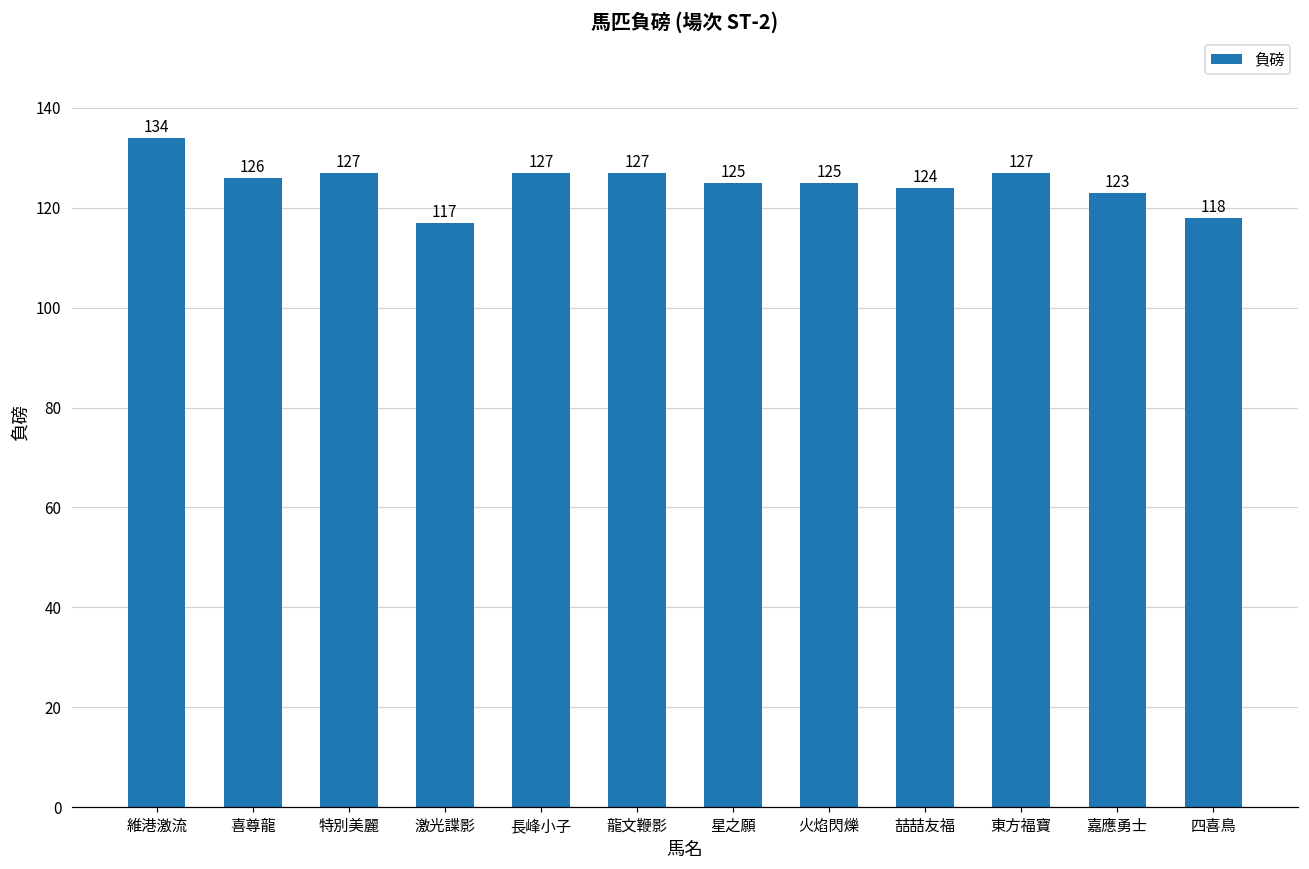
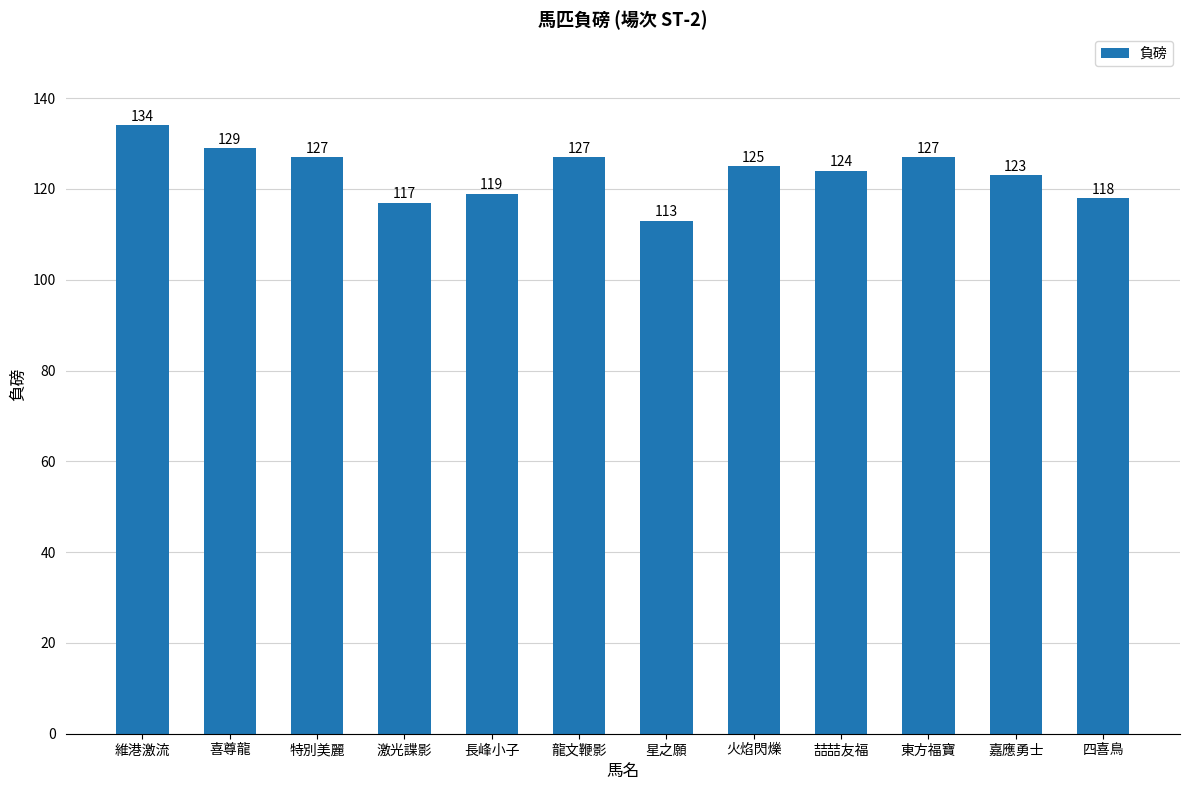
喜尊龍: 126 -> 129
長峰小子: 127 -> 119
星之願: 125 -> 113
